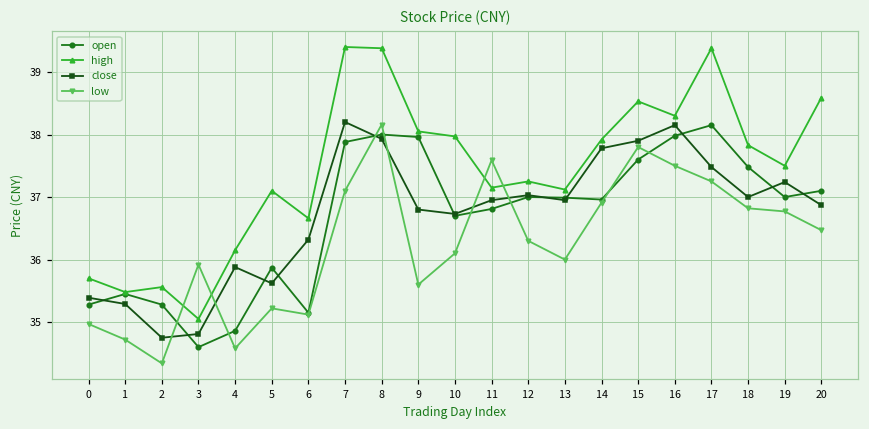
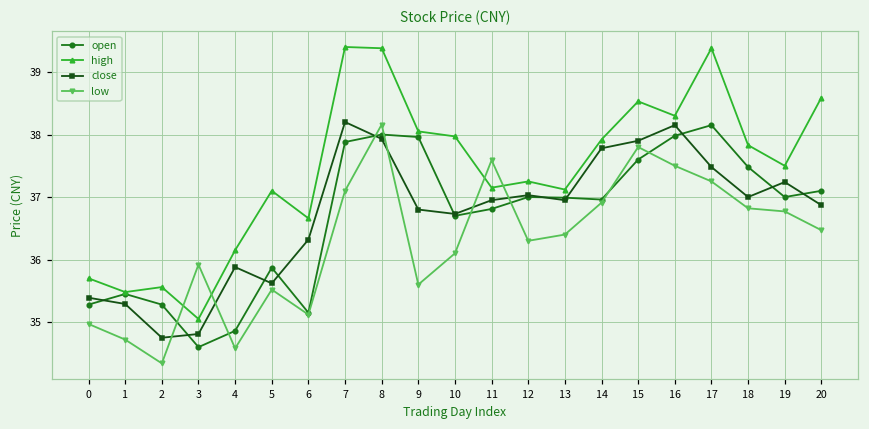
low, 5: 35.2 -> 35.5
low, 13: 36.0 -> 36.4
